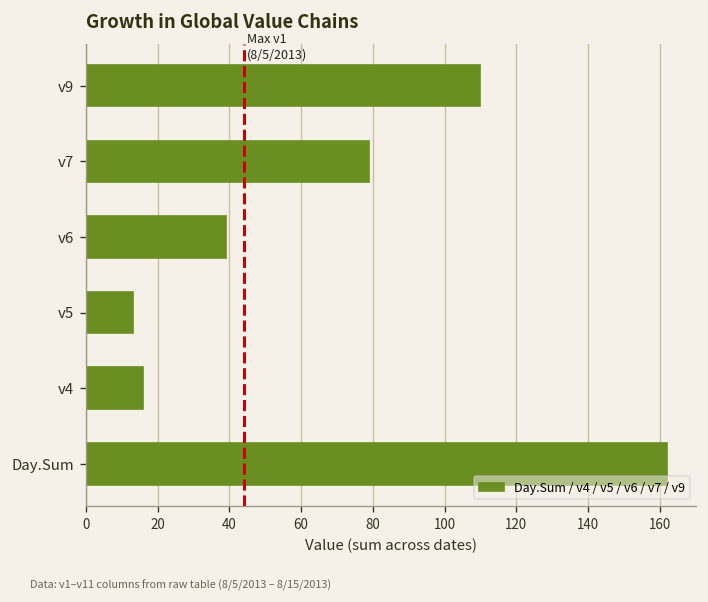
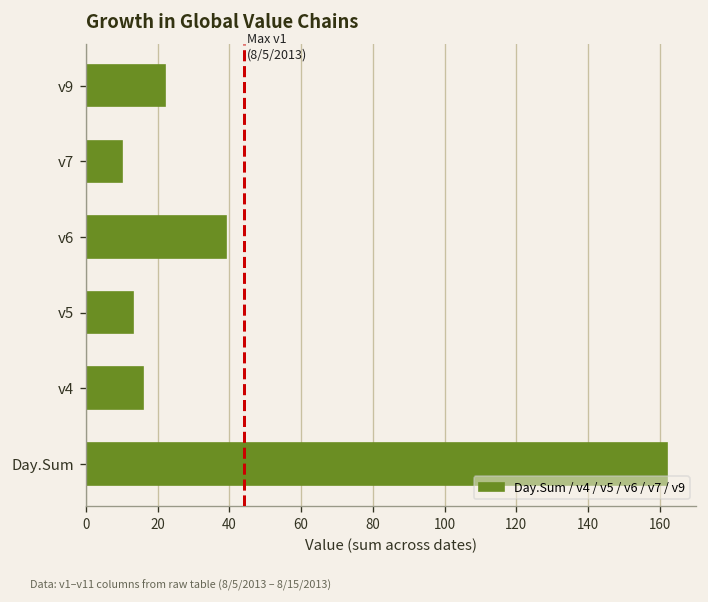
v9: 110 -> 22
v7: 79 -> 10
